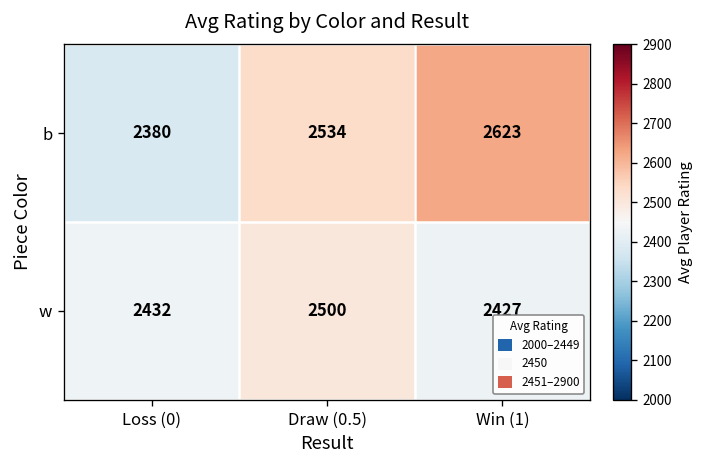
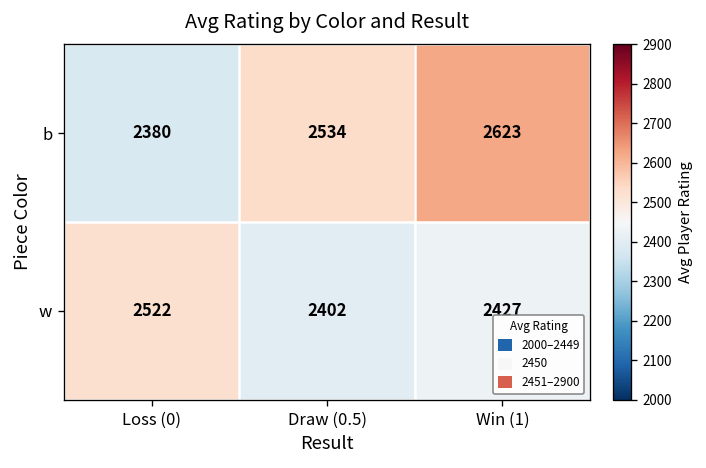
w, Loss (0): 2432 -> 2522
w, Draw (0.5): 2500 -> 2402
